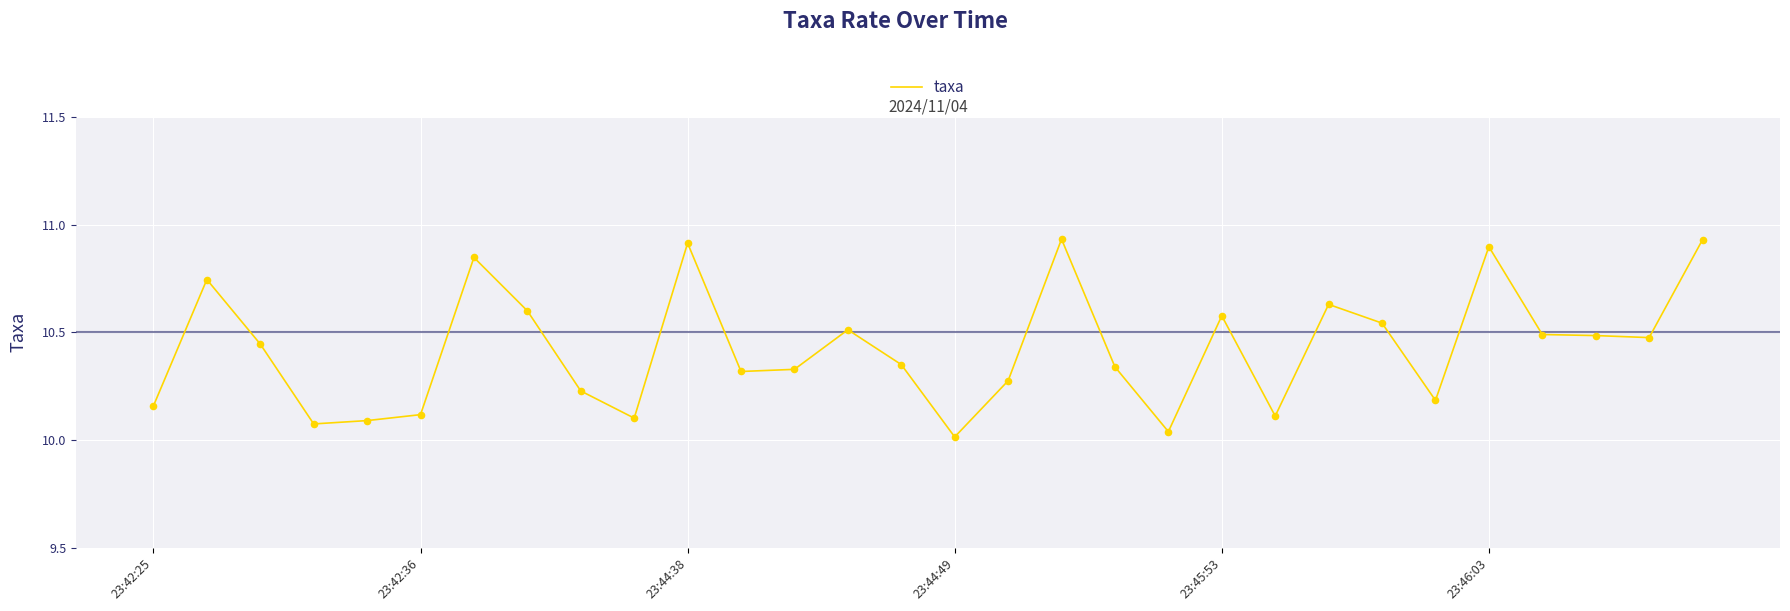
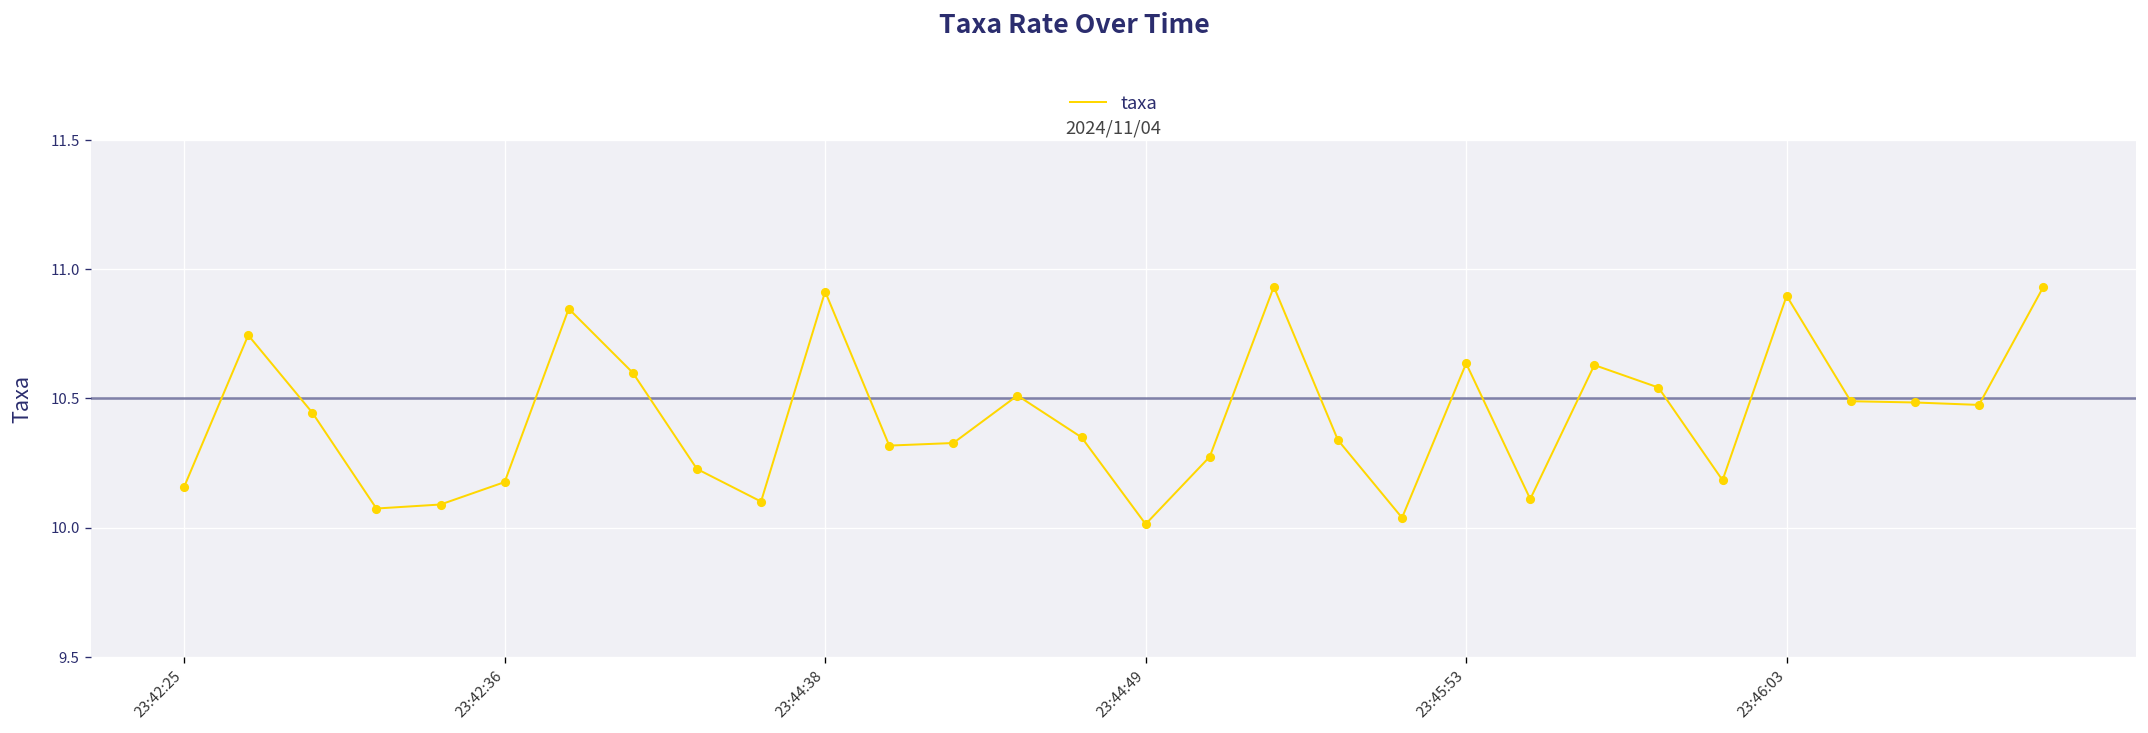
23:42:36: 10.12 -> 10.18
23:45:53: 10.58 -> 10.64
